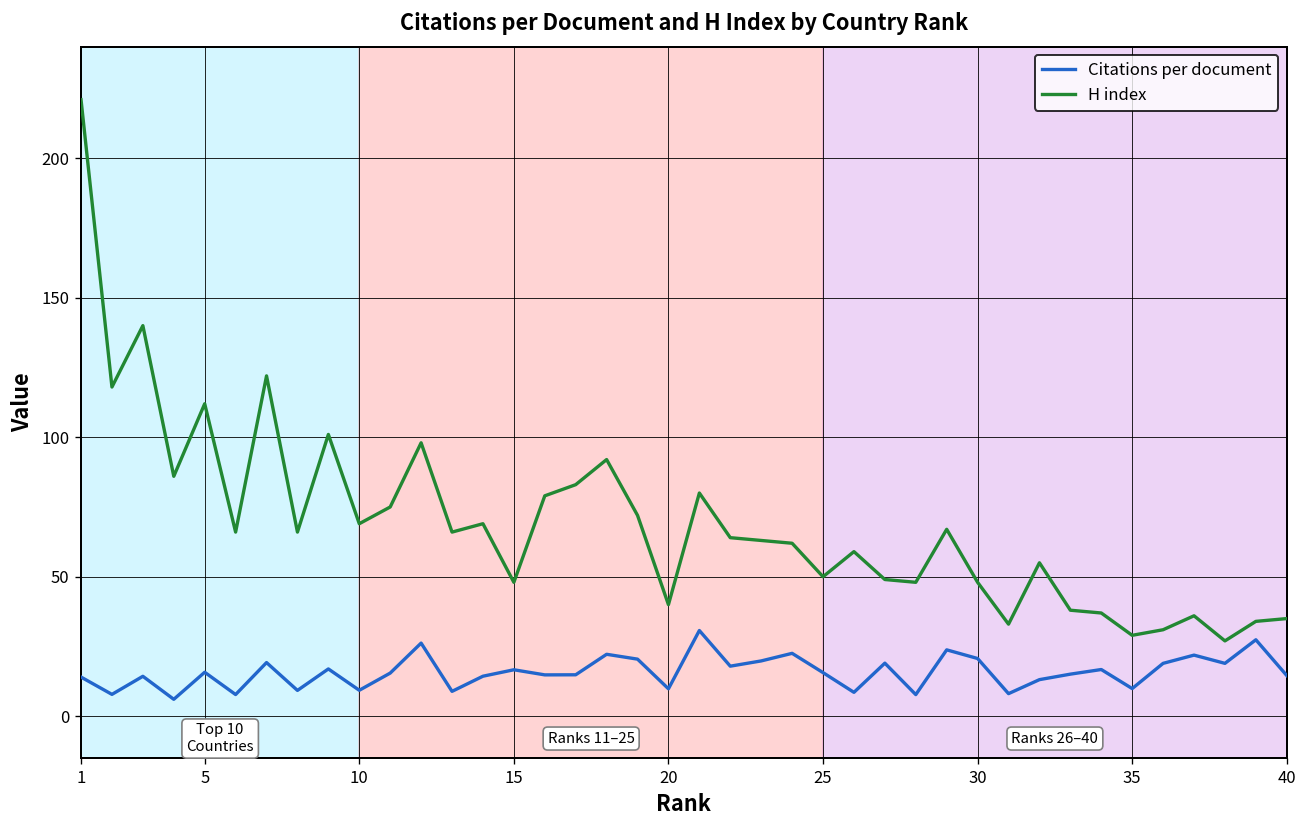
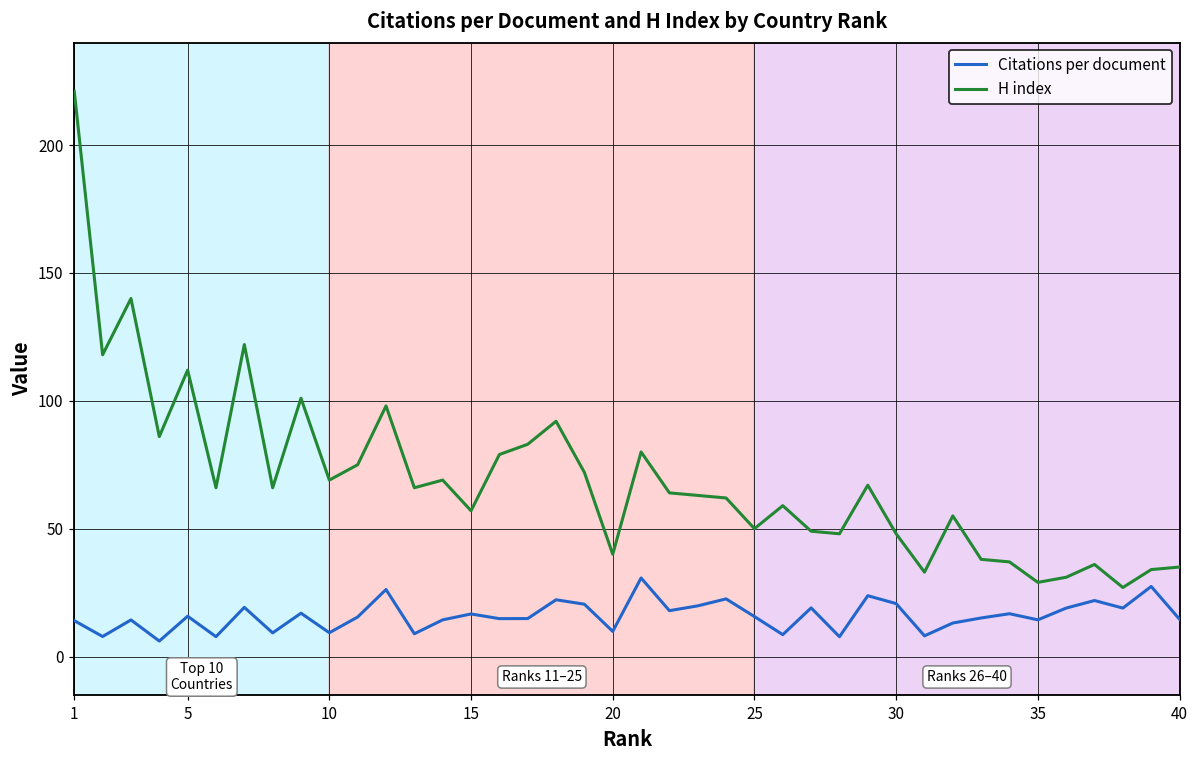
H index, 15: 48 -> 57
Citations per document, 35: 10 -> 14
